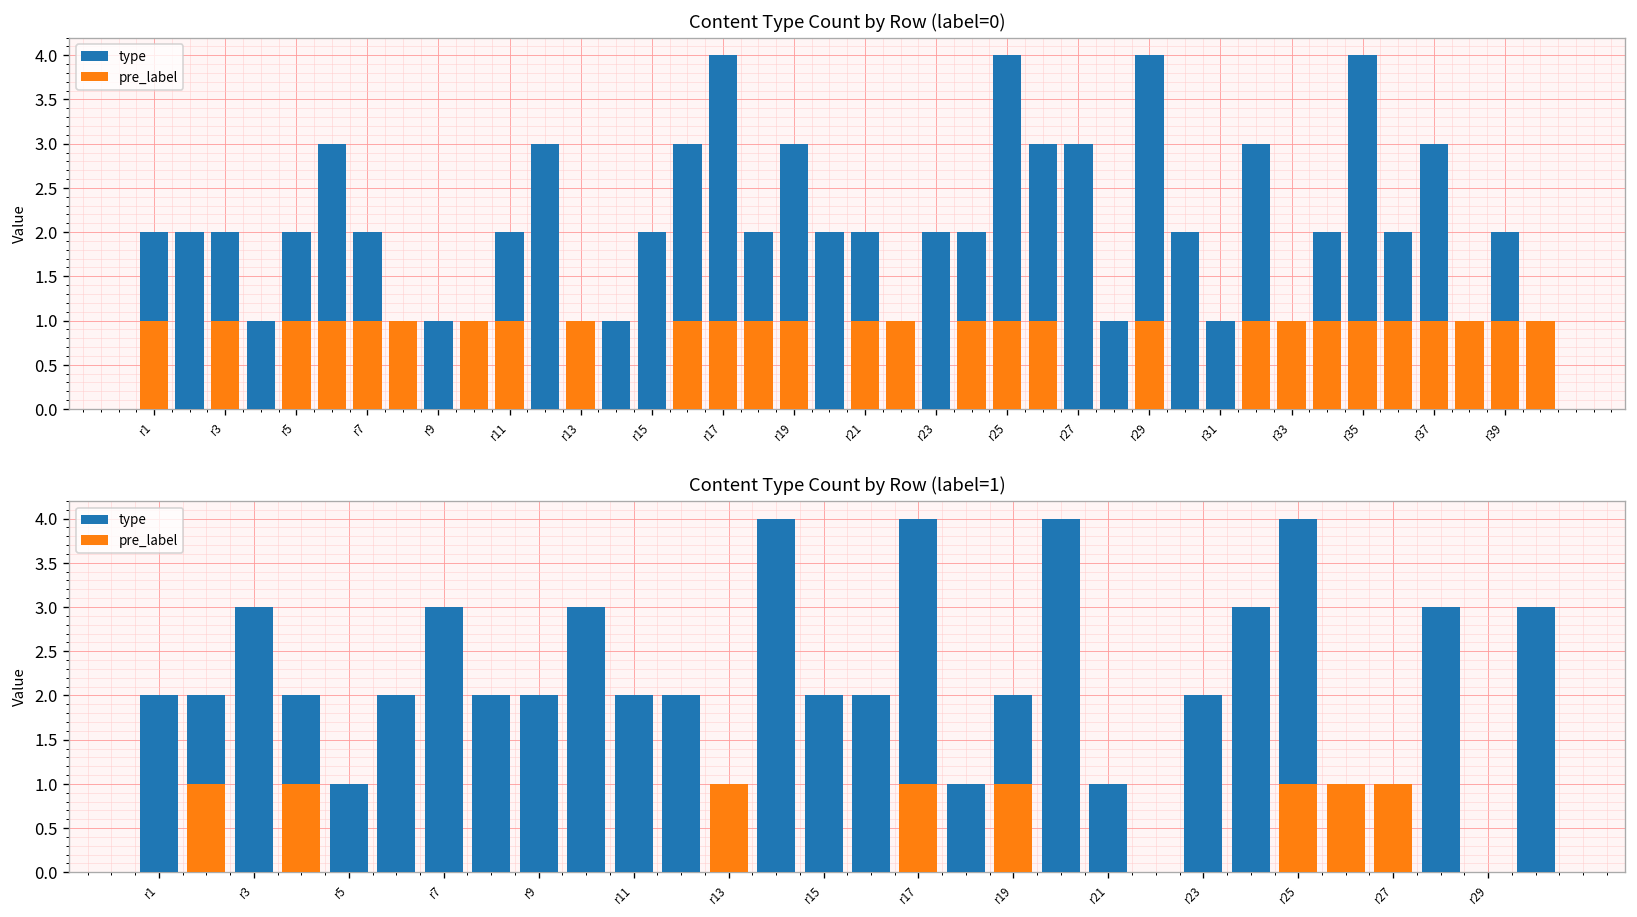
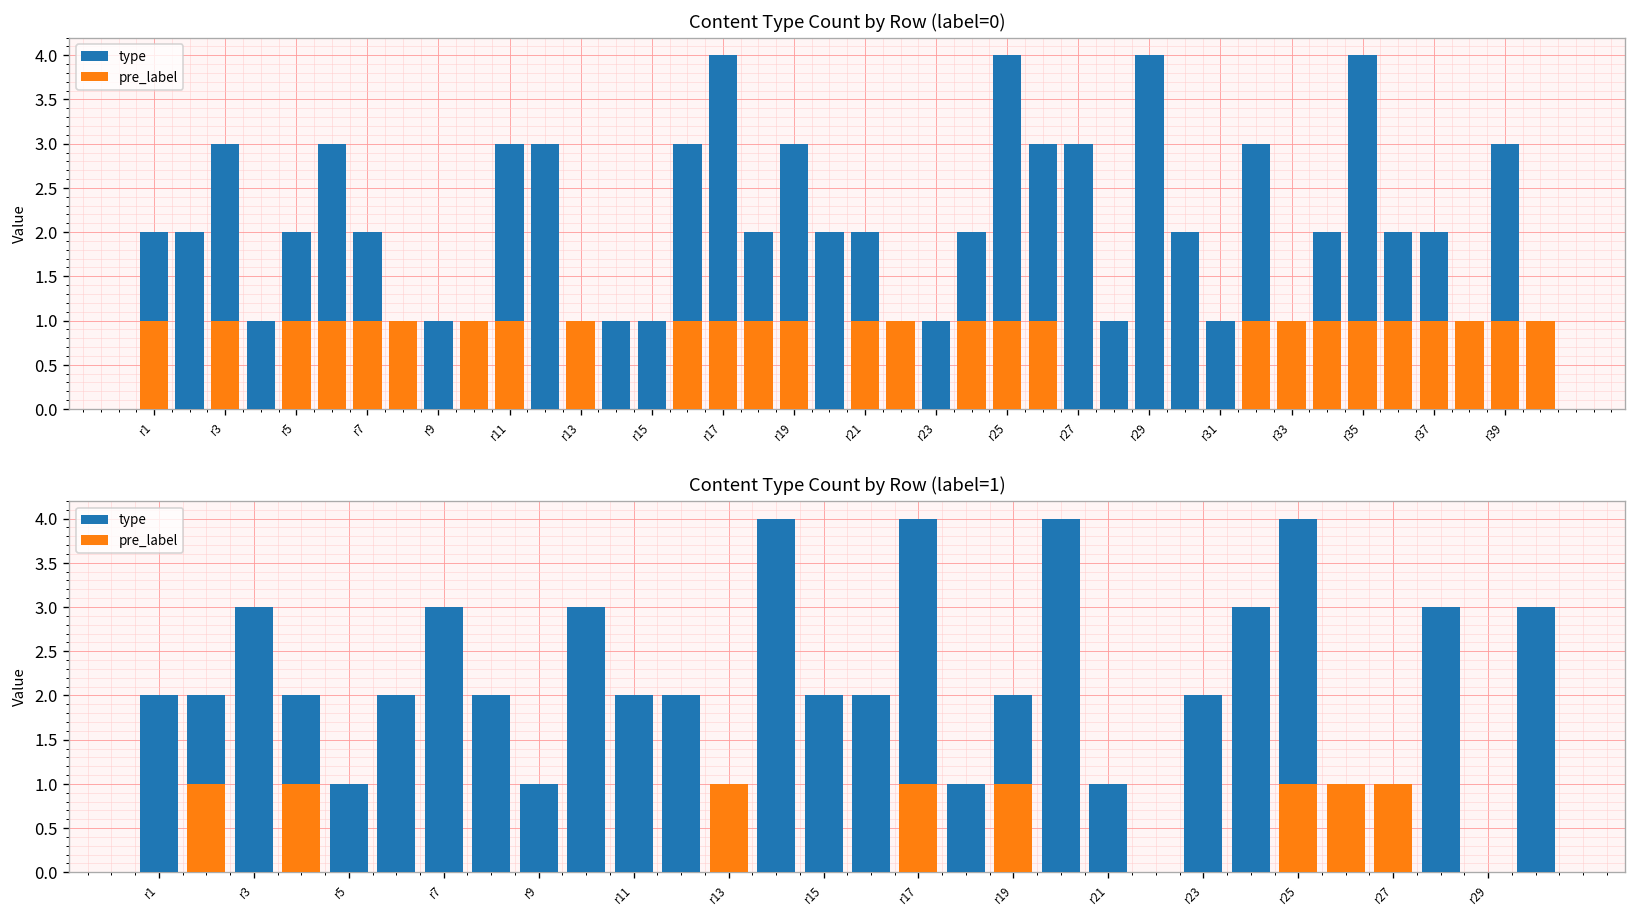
Content Type Count by Row (label=0), type, r3: 2 -> 3
Content Type Count by Row (label=0), type, r11: 2 -> 3
Content Type Count by Row (label=0), type, r15: 2 -> 1
Content Type Count by Row (label=0), type, r23: 2 -> 1
Content Type Count by Row (label=0), pre_label, r29: 1 -> 0
Content Type Count by Row (label=0), type, r37: 3 -> 2
Content Type Count by Row (label=0), type, r39: 2 -> 3
Content Type Count by Row (label=1), type, r9: 2 -> 1
